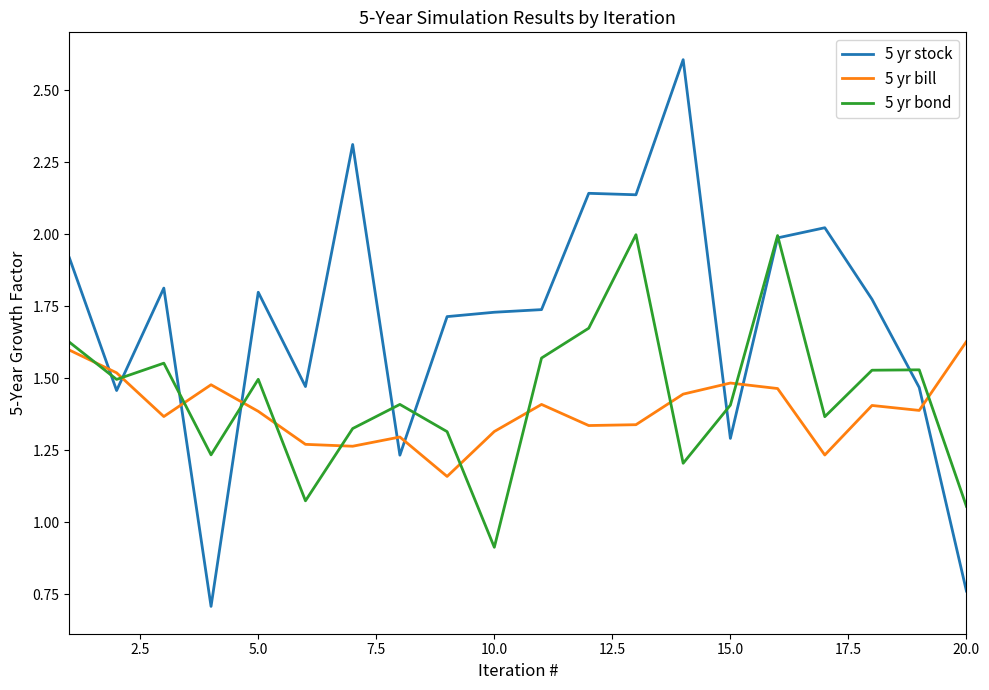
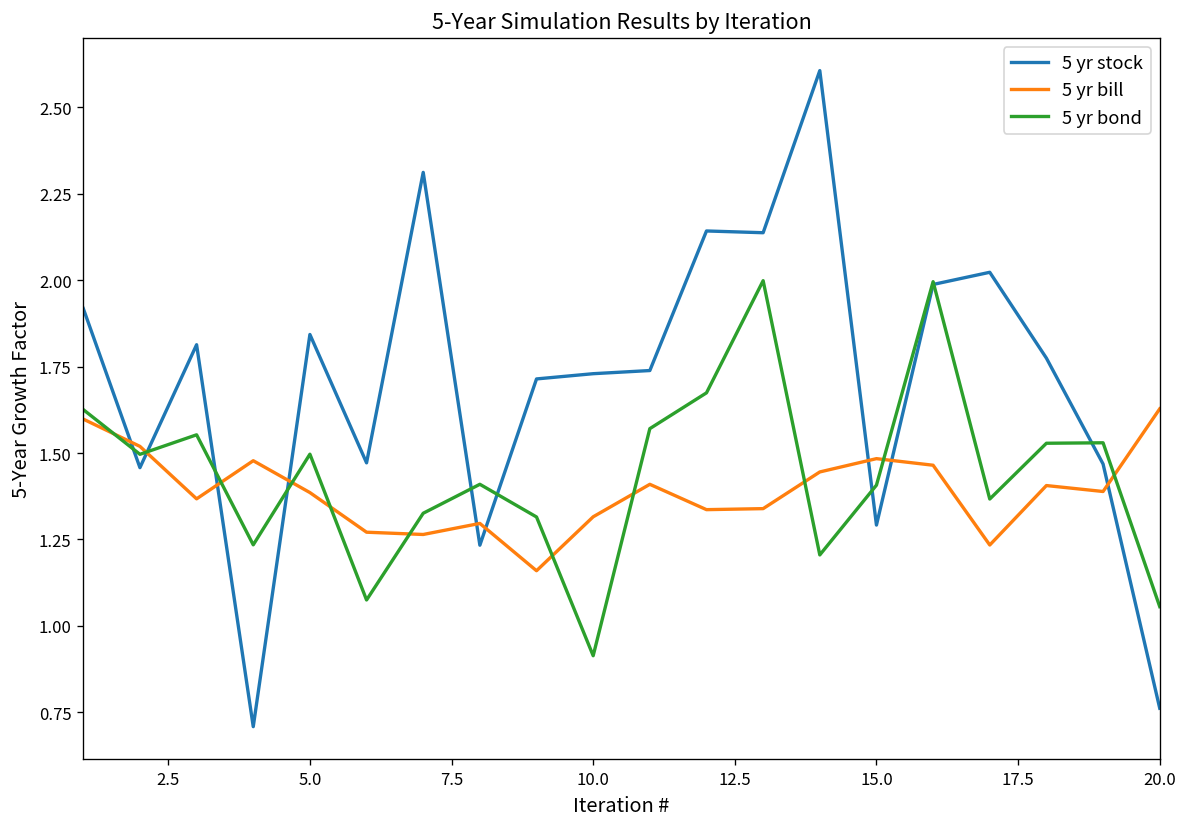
5 yr stock, 5.0: 1.80 -> 1.84
